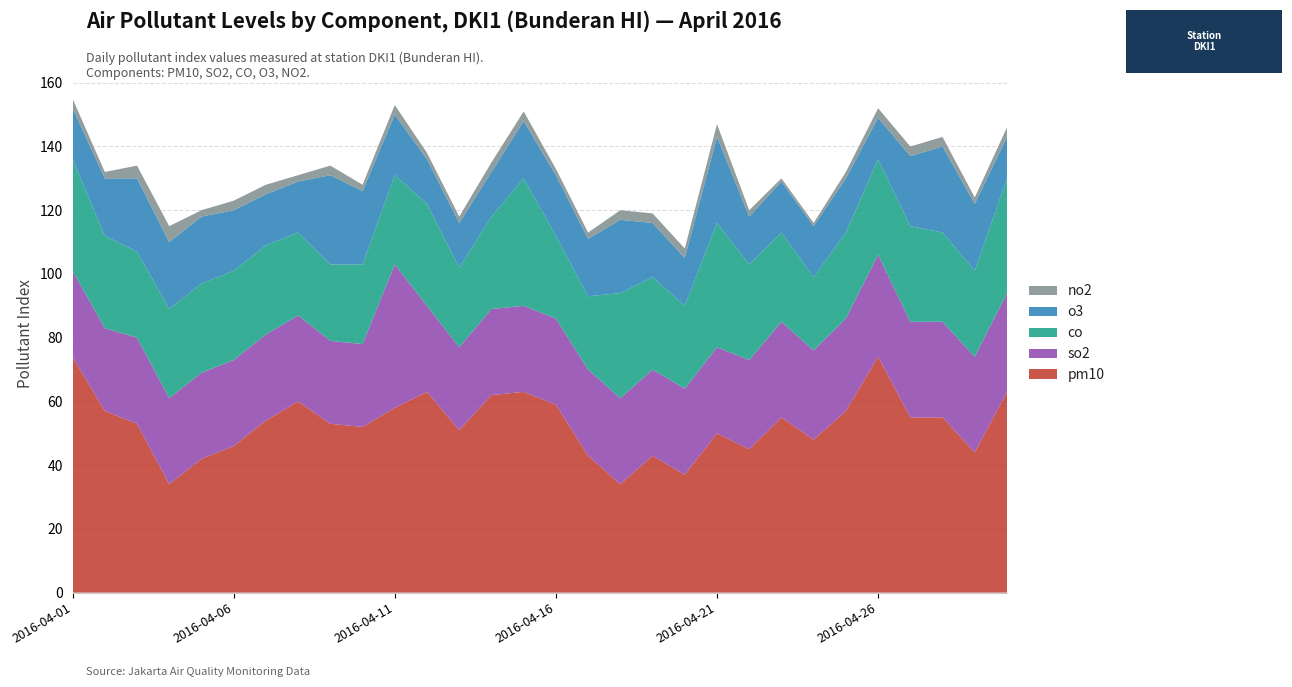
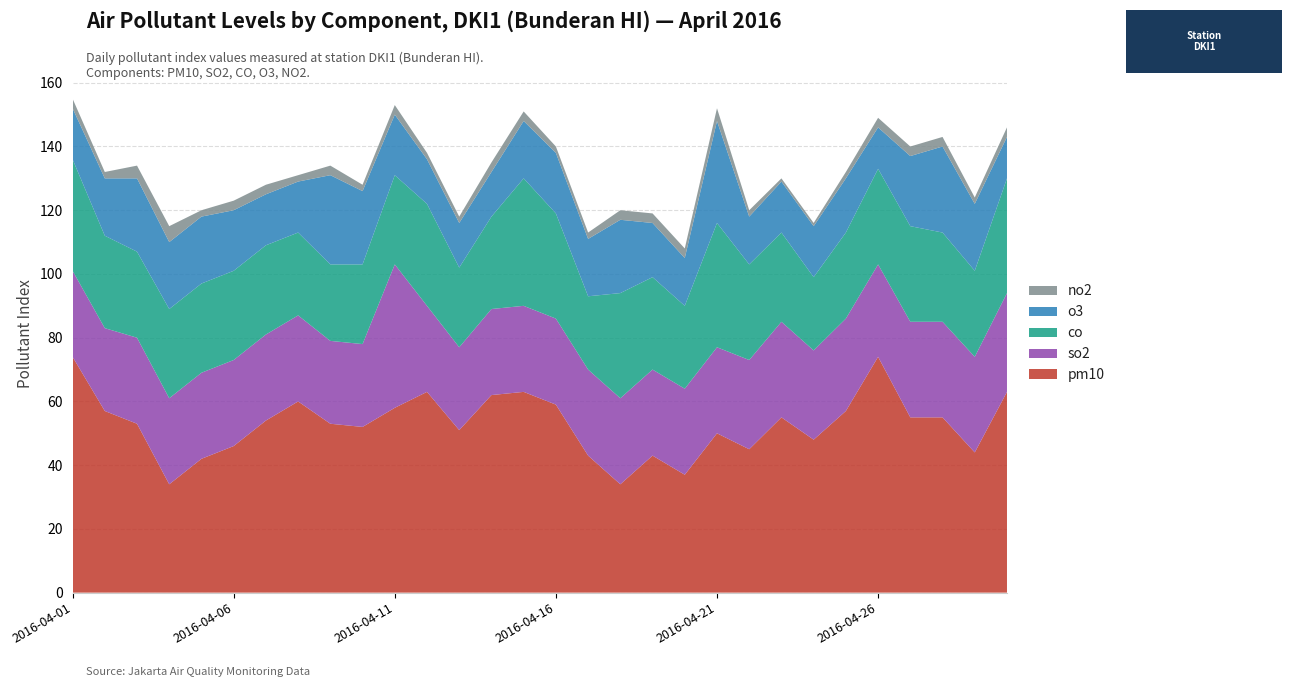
co, 2016-04-16: 26 -> 33
o3, 2016-04-21: 27 -> 32
so2, 2016-04-26: 32 -> 29
